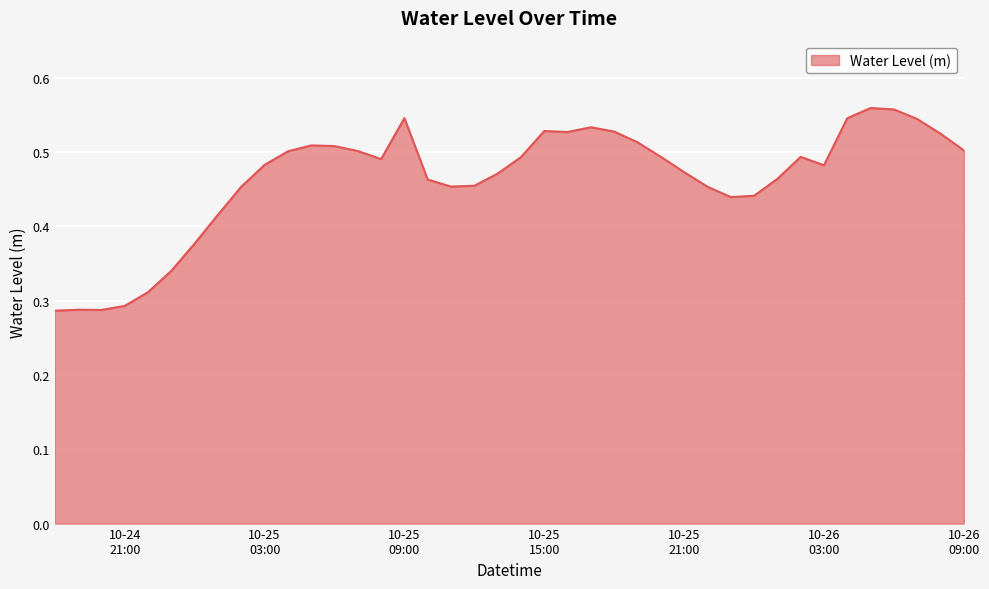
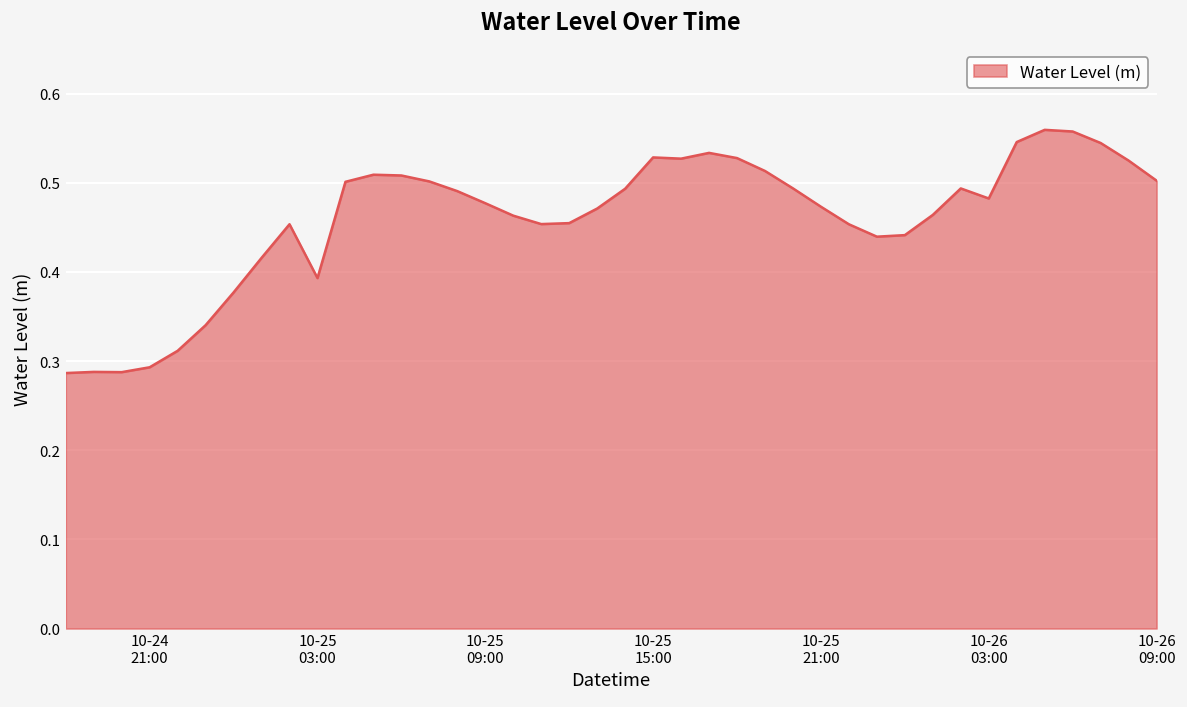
10-25 03:00: 0.48 -> 0.39
10-25 09:00: 0.55 -> 0.48
